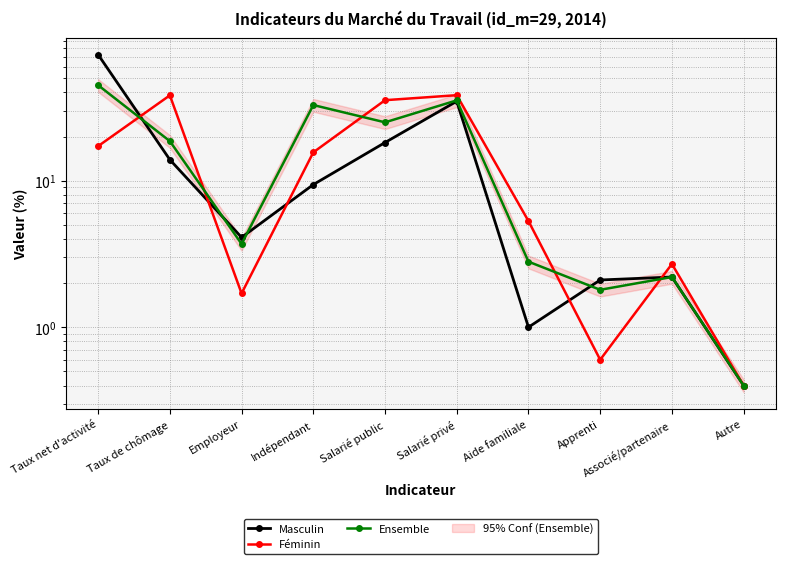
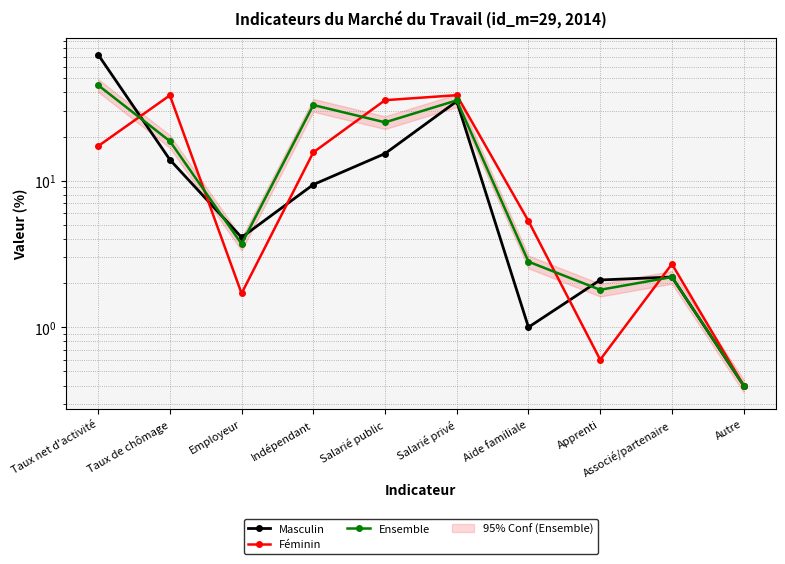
Masculin, Salarié public: 18 -> 15
